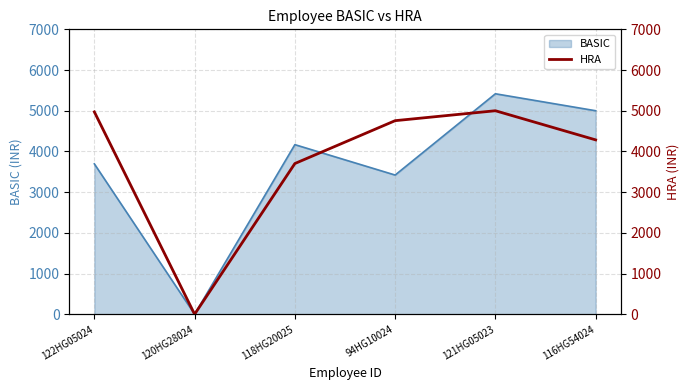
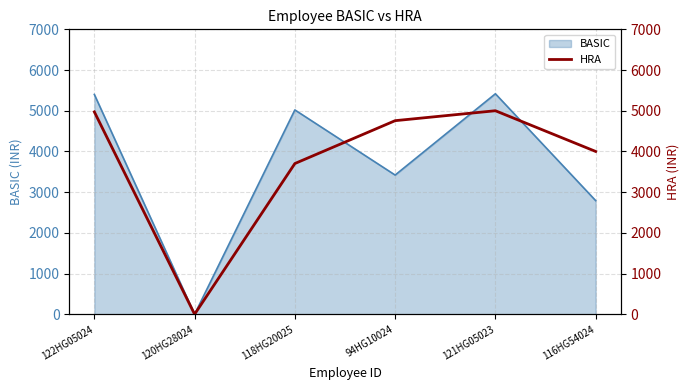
BASIC, 122HG05024: 3700 -> 5400
BASIC, 118HG20025: 4200 -> 5000
BASIC, 116HG54024: 5000 -> 2800
HRA, 116HG54024: 4300 -> 4000
